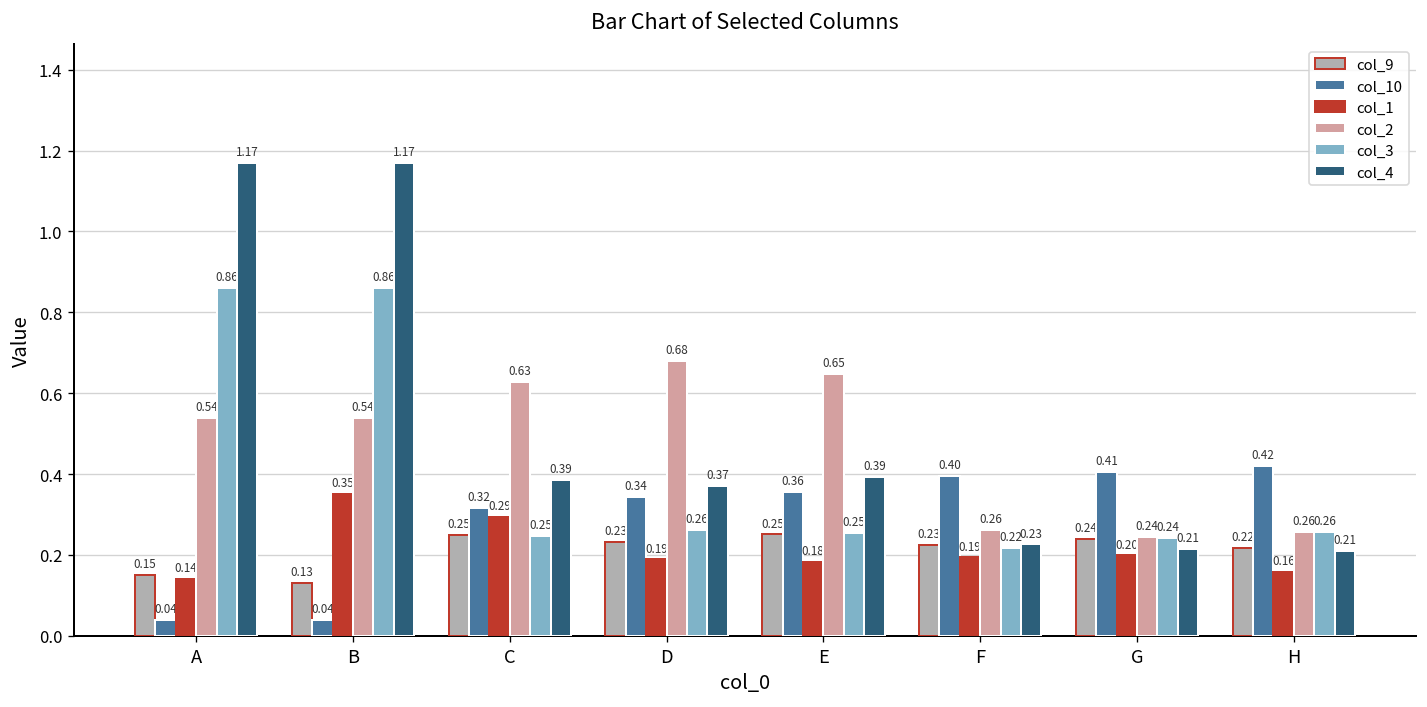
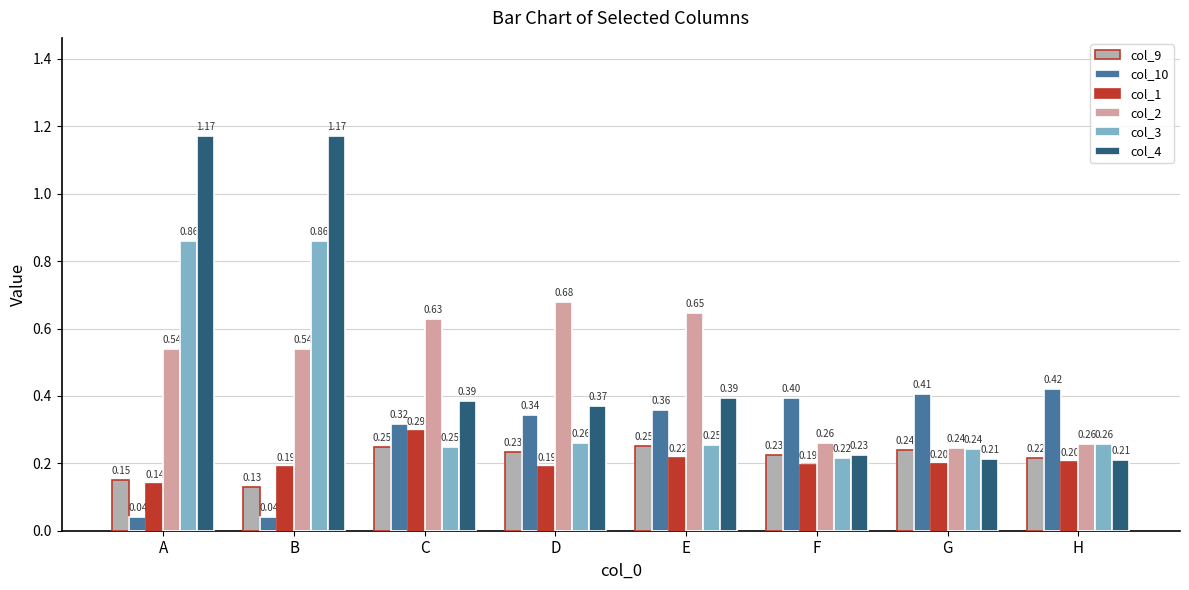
col_1, B: 0.35 -> 0.19
col_1, E: 0.18 -> 0.22
col_1, H: 0.16 -> 0.20
